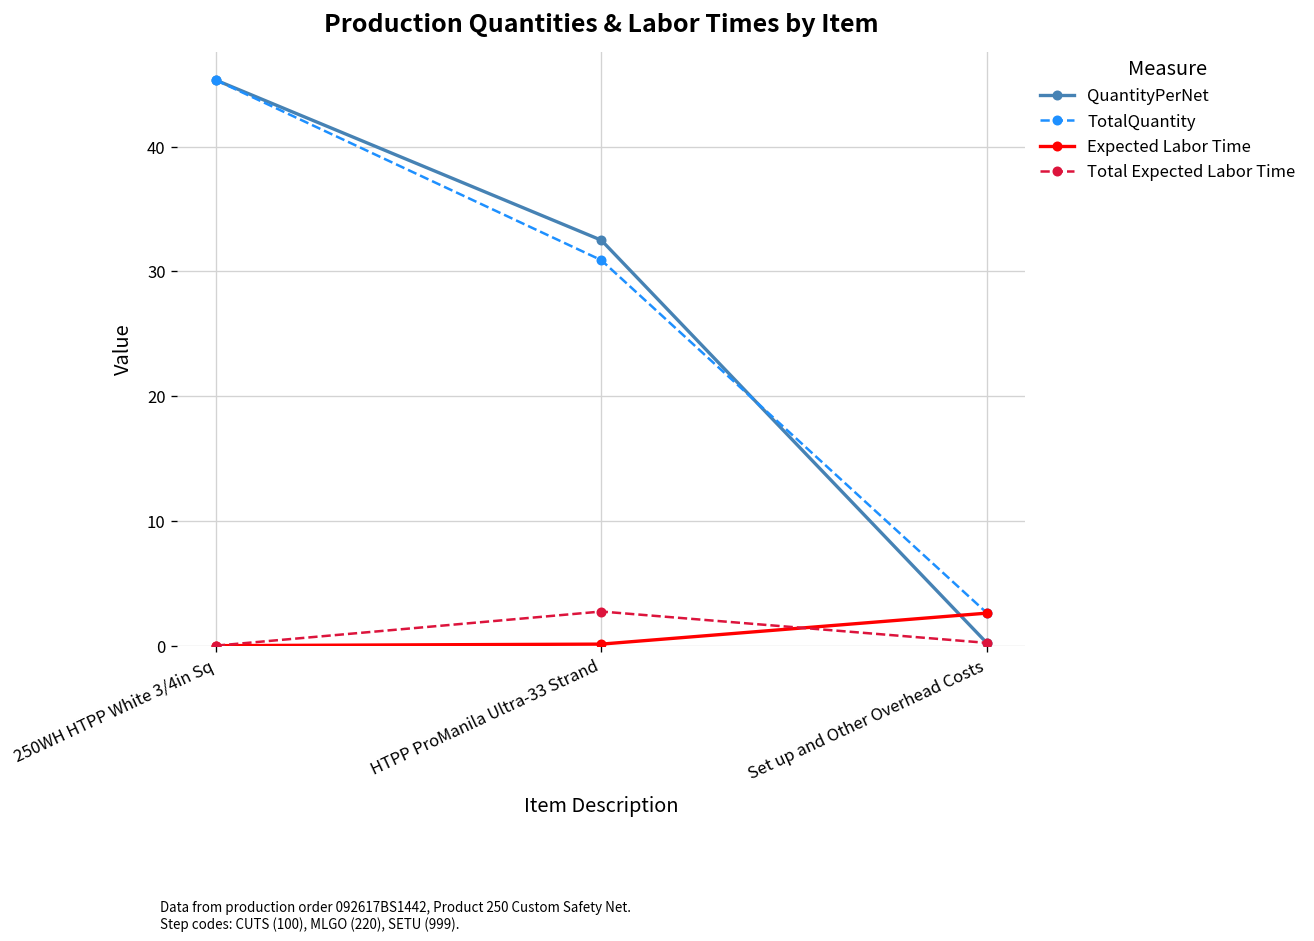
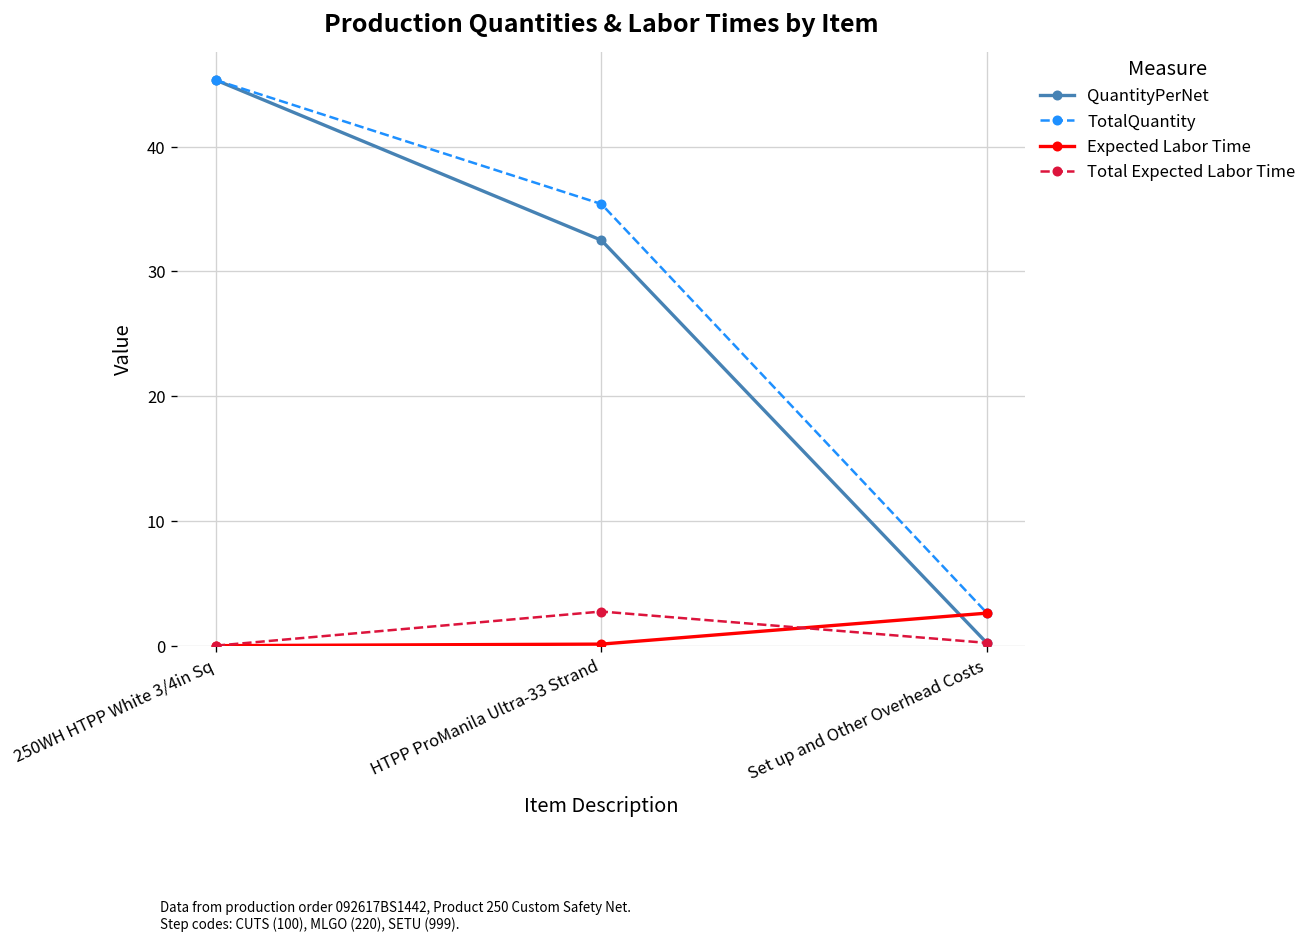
TotalQuantity, HTPP ProManila Ultra-33 Strand: 30.9 -> 35.4
